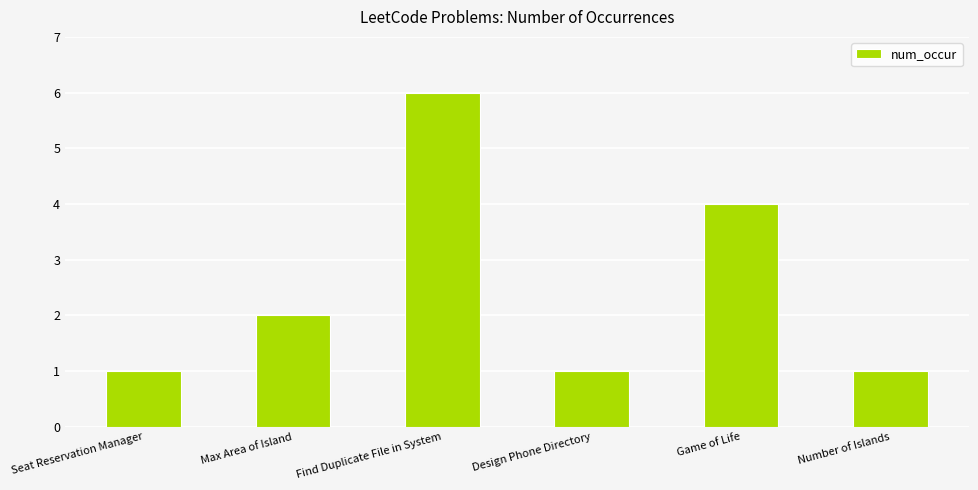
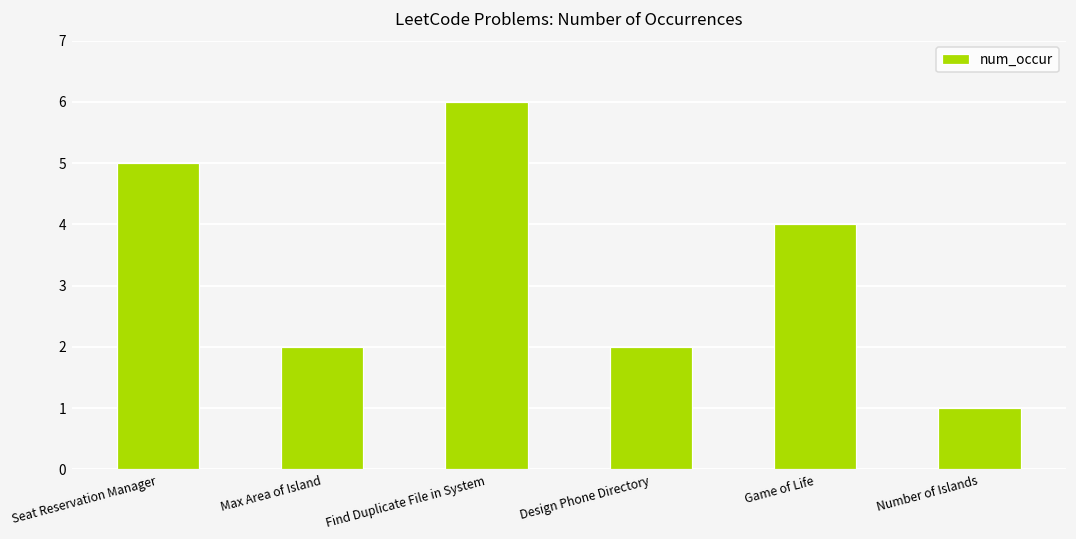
Seat Reservation Manager: 1 -> 5
Design Phone Directory: 1 -> 2
